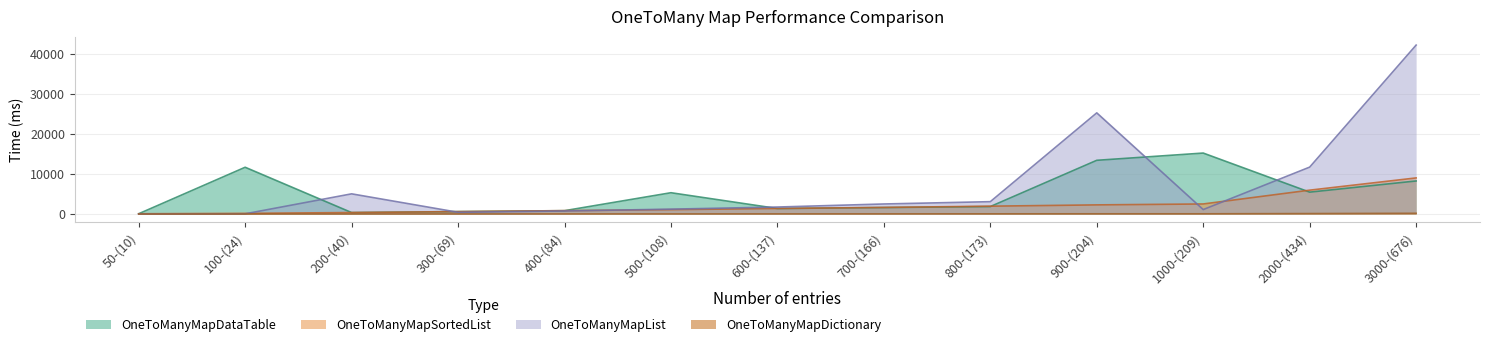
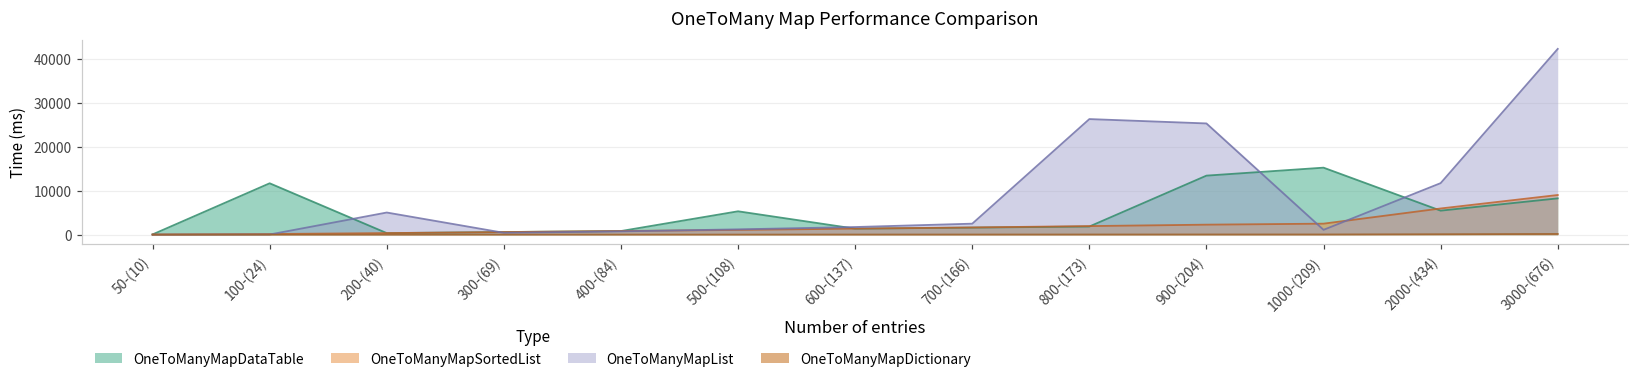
OneToManyMapList, 800-(173): 3000 -> 26000
